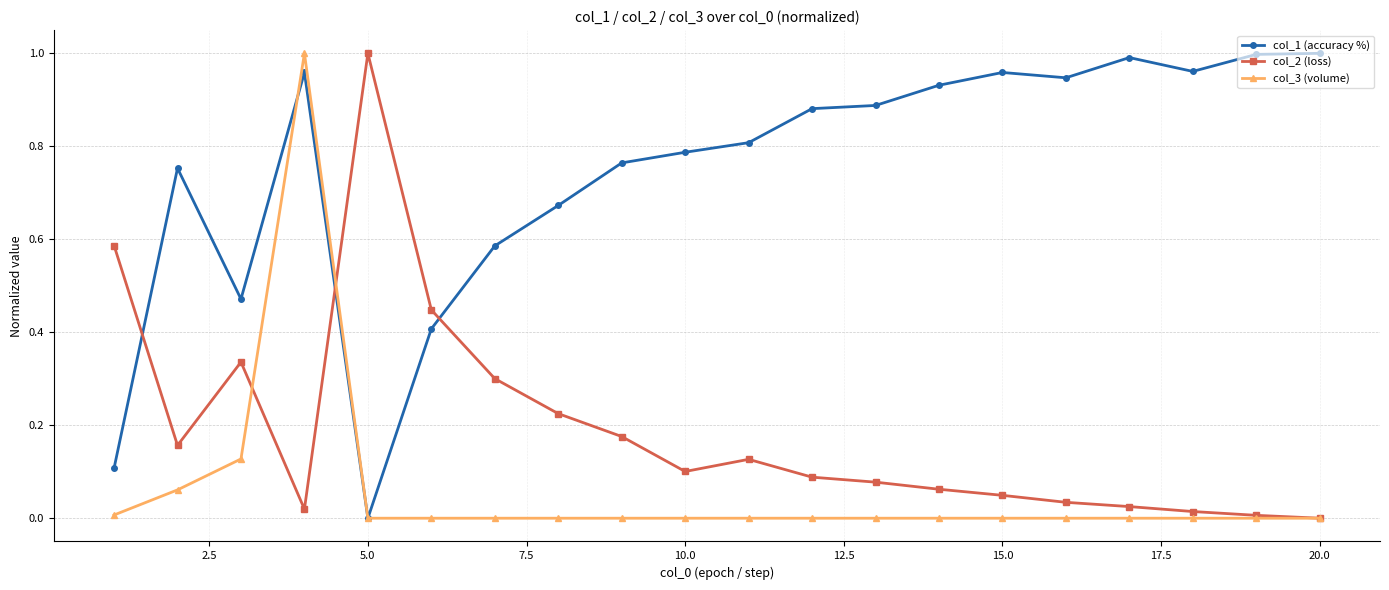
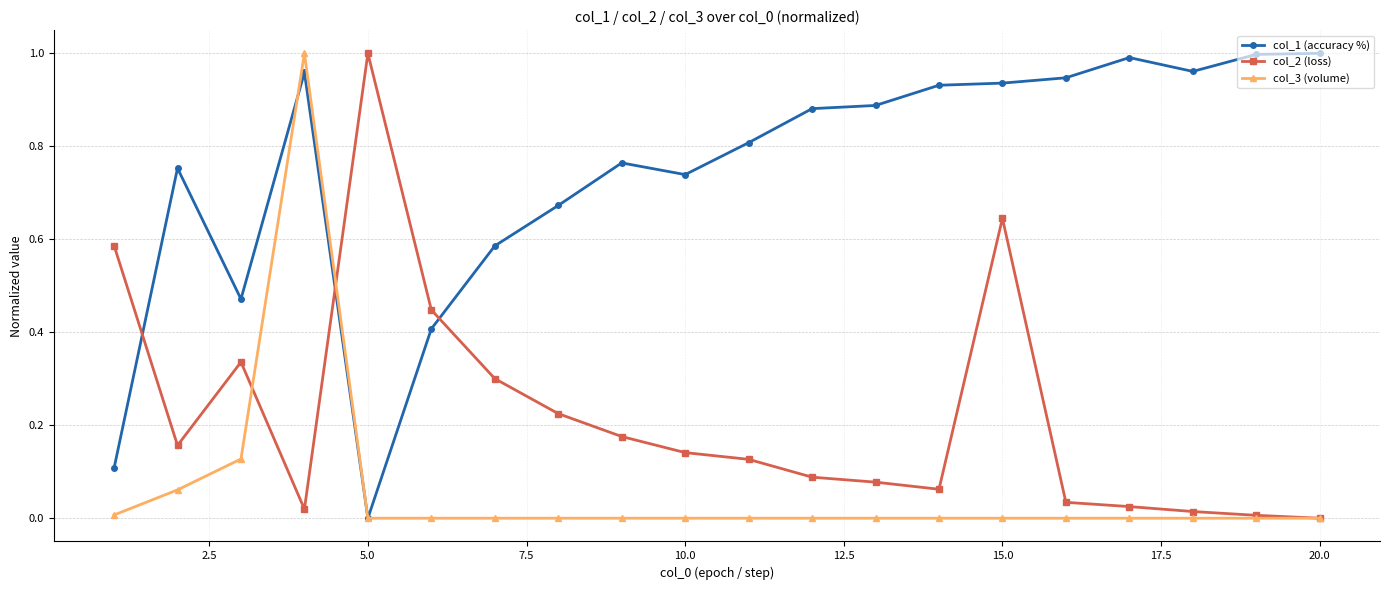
col_1 (accuracy %), 10.0: 0.79 -> 0.74
col_2 (loss), 10.0: 0.10 -> 0.14
col_1 (accuracy %), 15.0: 0.96 -> 0.94
col_2 (loss), 15.0: 0.05 -> 0.65
